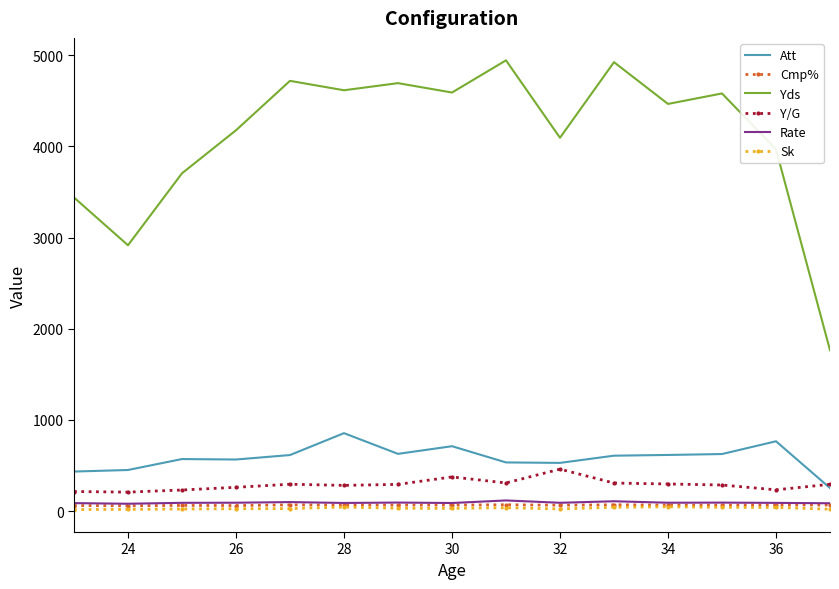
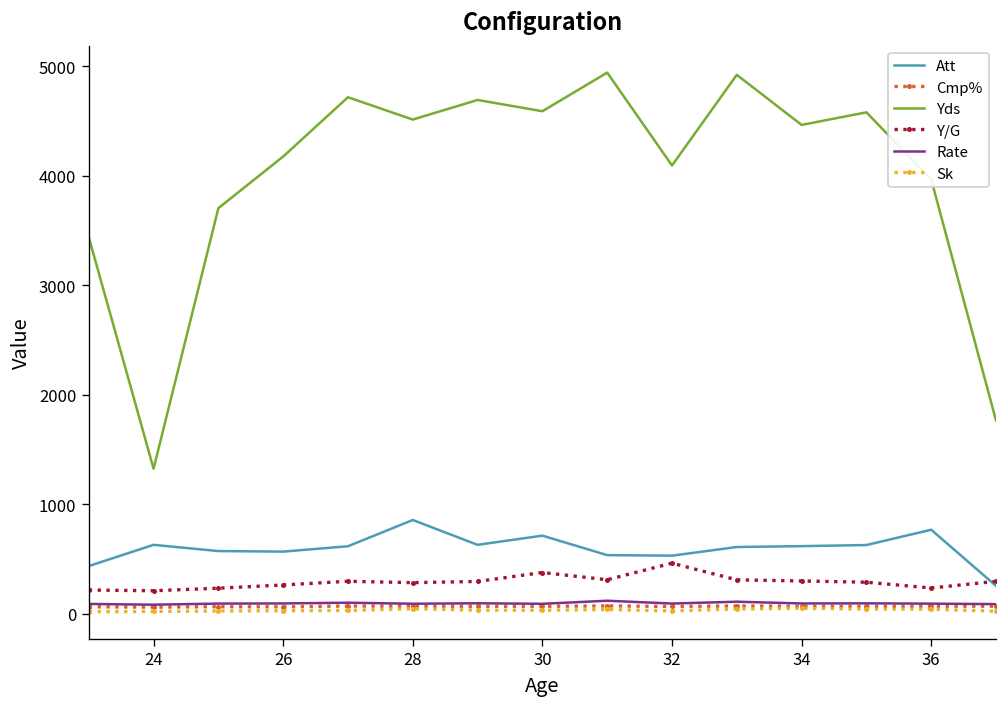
Att, 24: 500 -> 600
Yds, 24: 2900 -> 1300
Yds, 28: 4600 -> 4500
